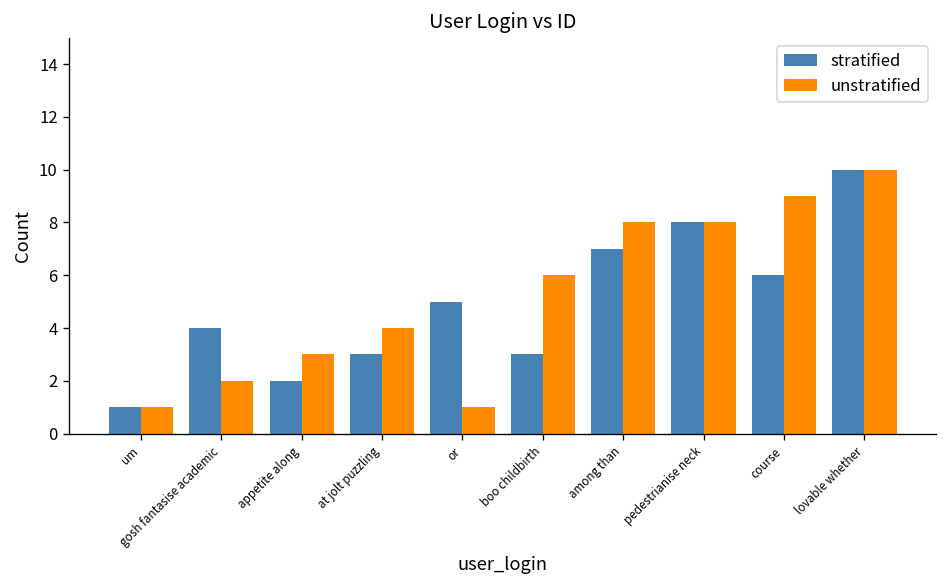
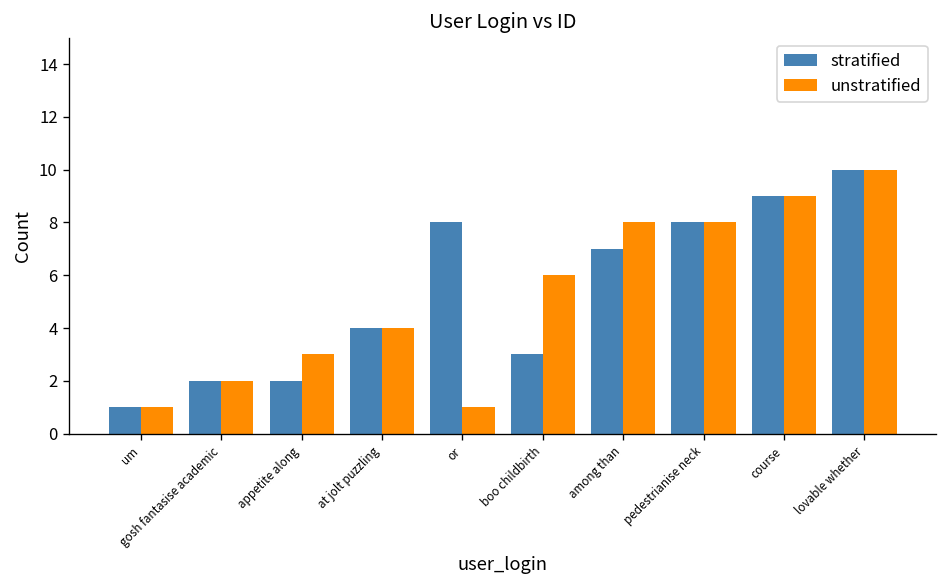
stratified, gosh fantasise academic: 4 -> 2
stratified, at jolt puzzling: 3 -> 4
stratified, or: 5 -> 8
stratified, course: 6 -> 9
